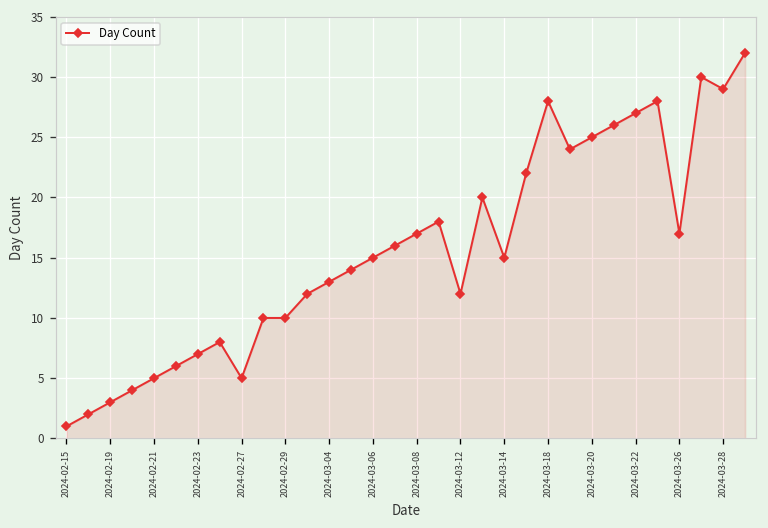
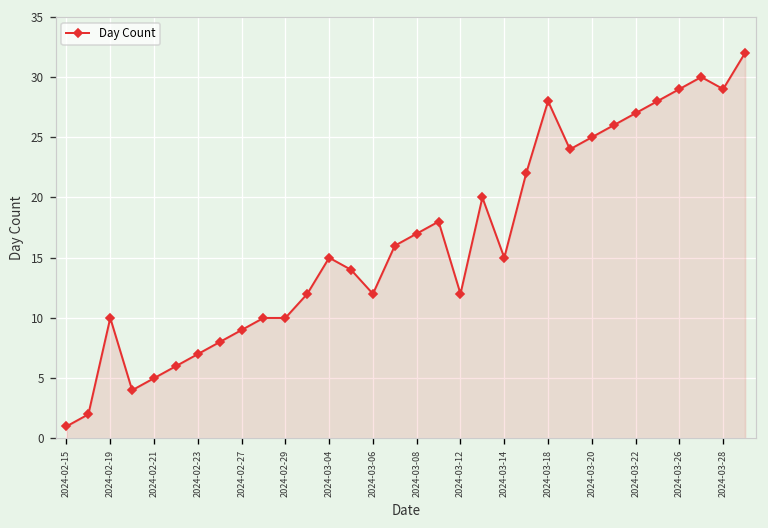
2024-02-19: 3 -> 10
2024-02-27: 5 -> 9
2024-03-04: 13 -> 15
2024-03-06: 15 -> 12
2024-03-26: 17 -> 29
